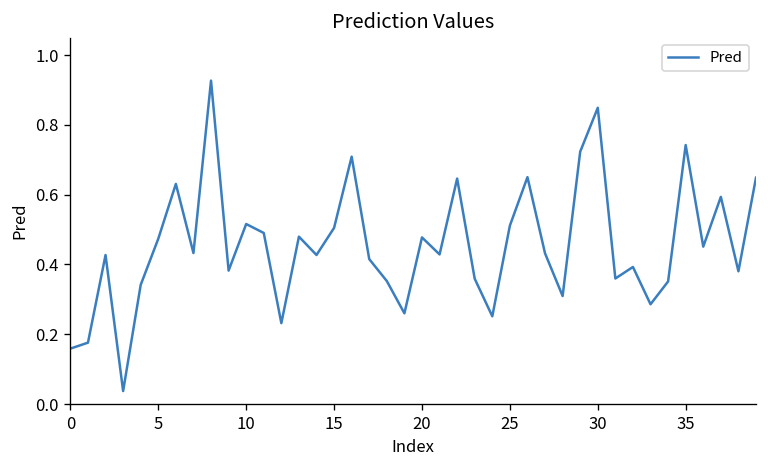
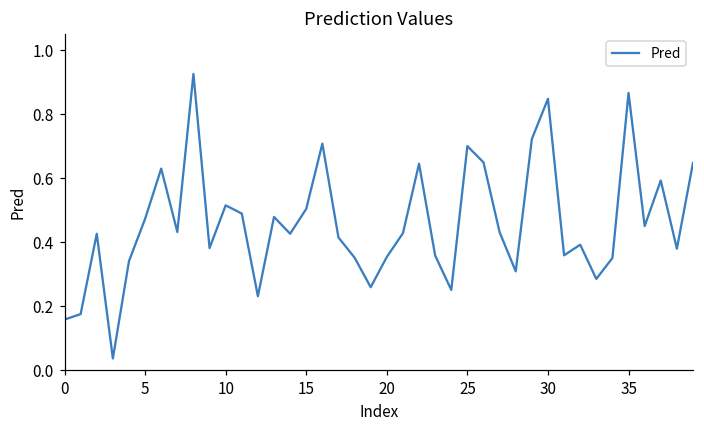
20: 0.48 -> 0.35
25: 0.51 -> 0.70
35: 0.74 -> 0.87
